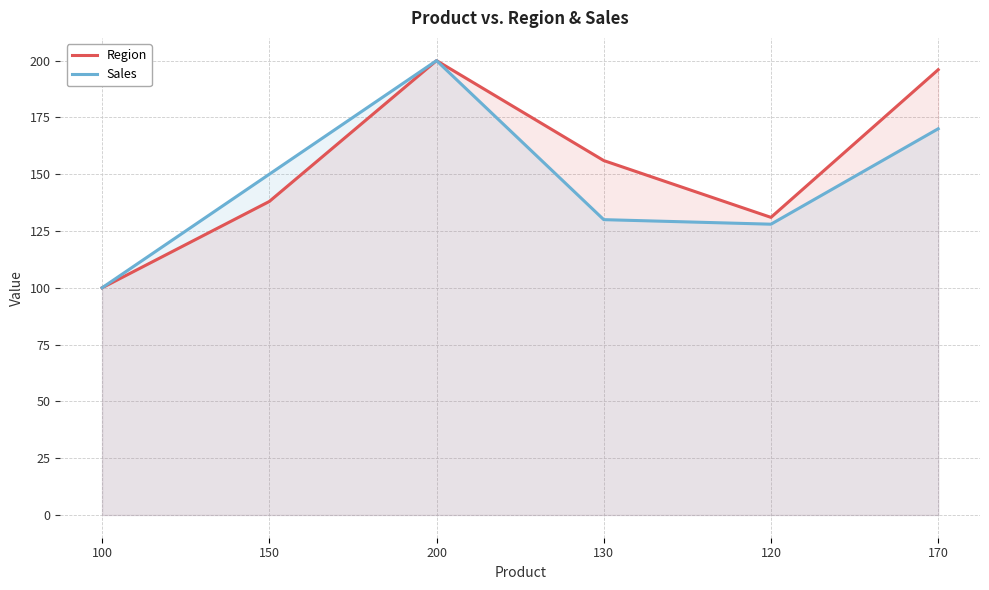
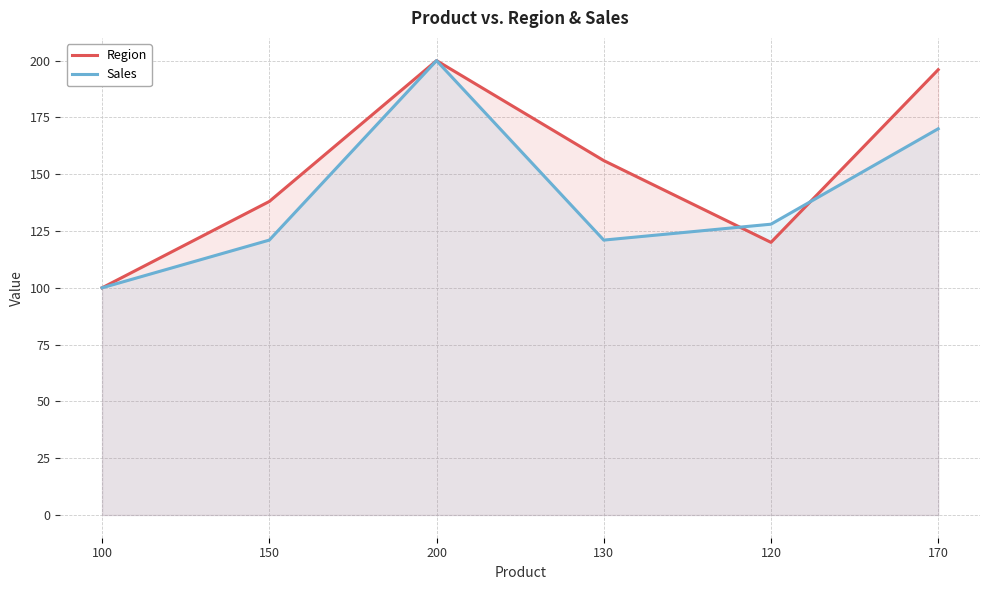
Sales, 150: 150 -> 121
Sales, 130: 130 -> 121
Region, 120: 131 -> 120
